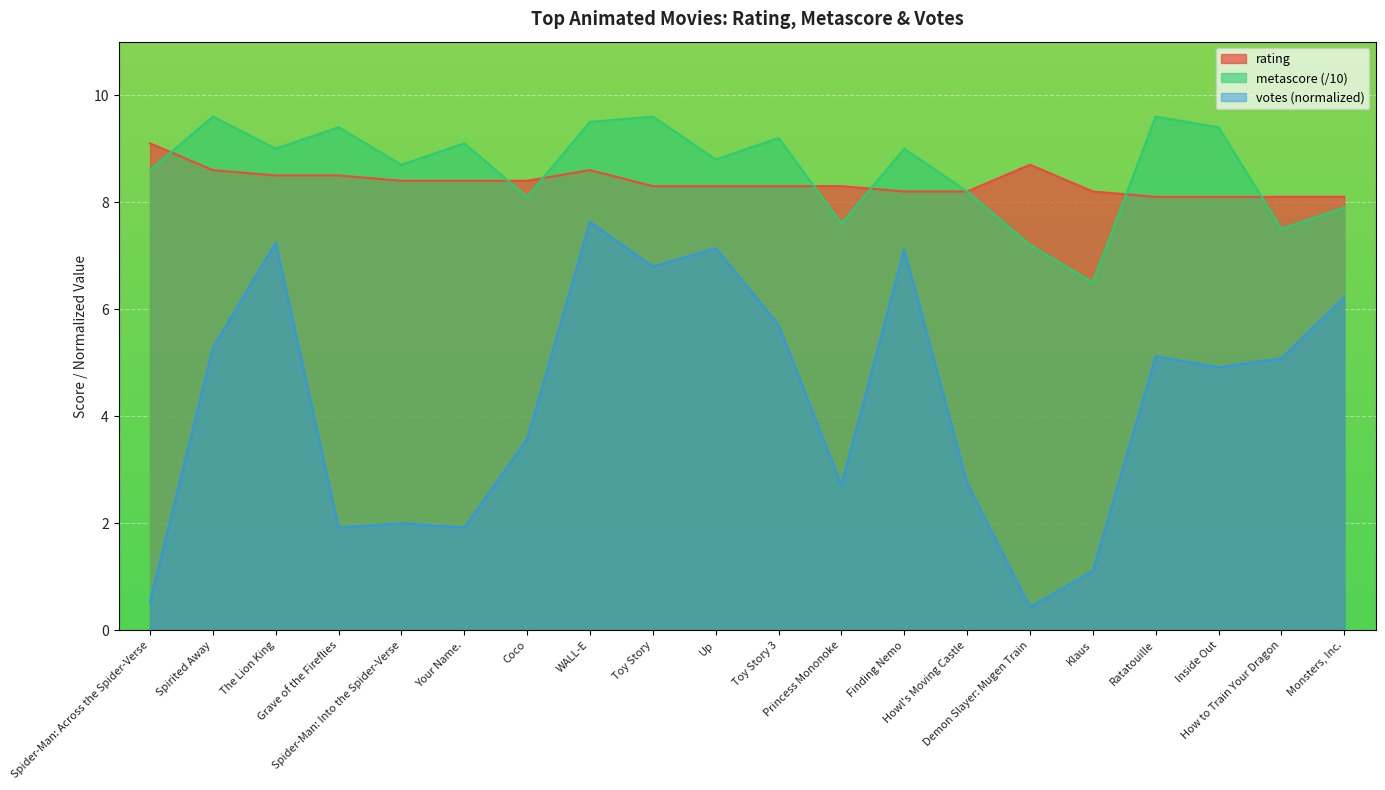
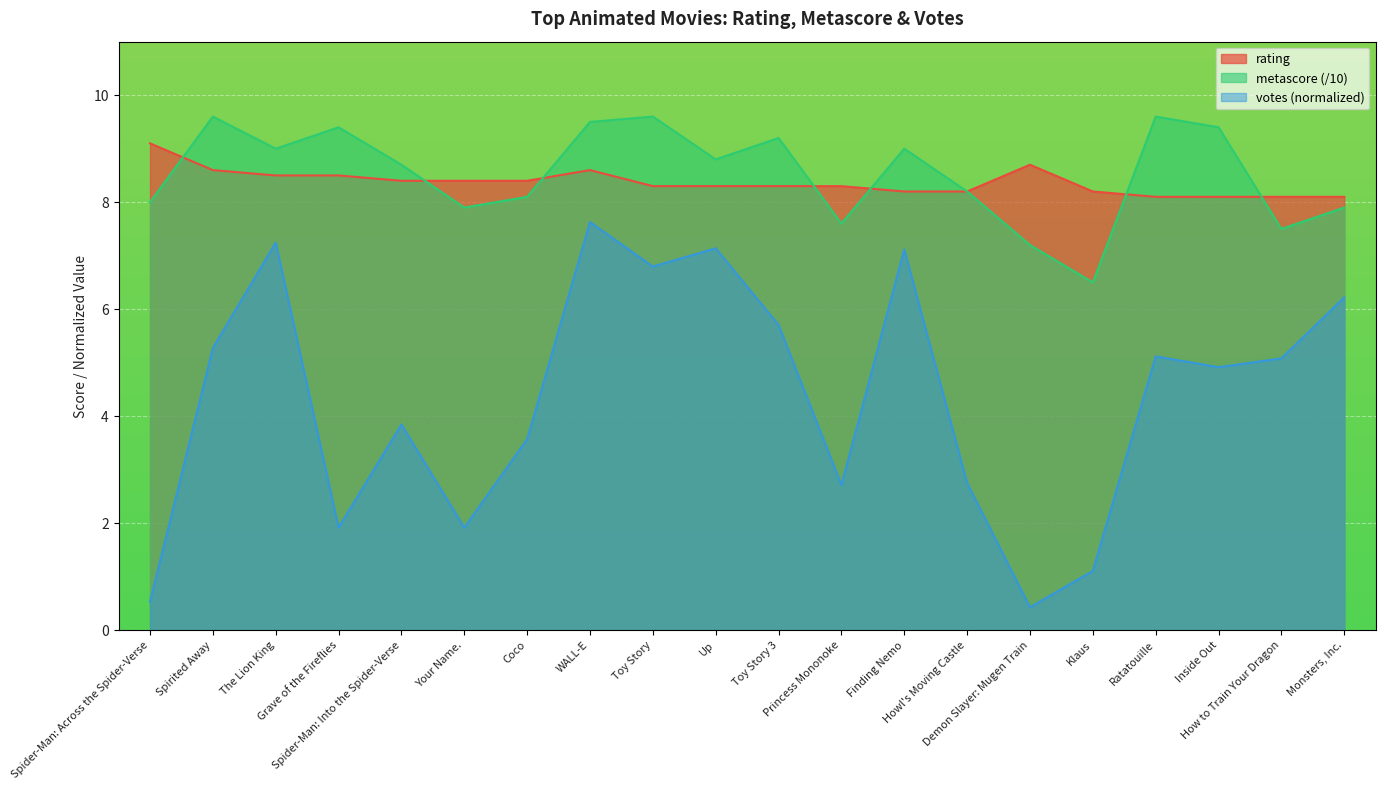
metascore (/10), Spider-Man: Across the Spider-Verse: 8.6 -> 8.0
votes (normalized), Spider-Man: Into the Spider-Verse: 2.0 -> 3.8
metascore (/10), Your Name.: 9.1 -> 7.9
